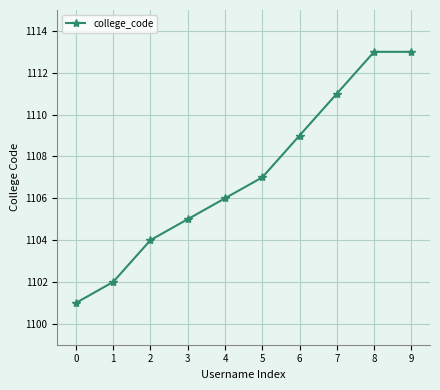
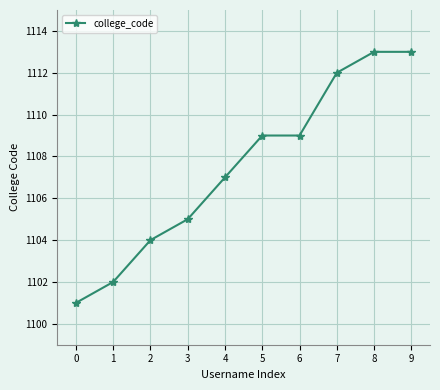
4: 1106 -> 1107
5: 1107 -> 1109
7: 1111 -> 1112
